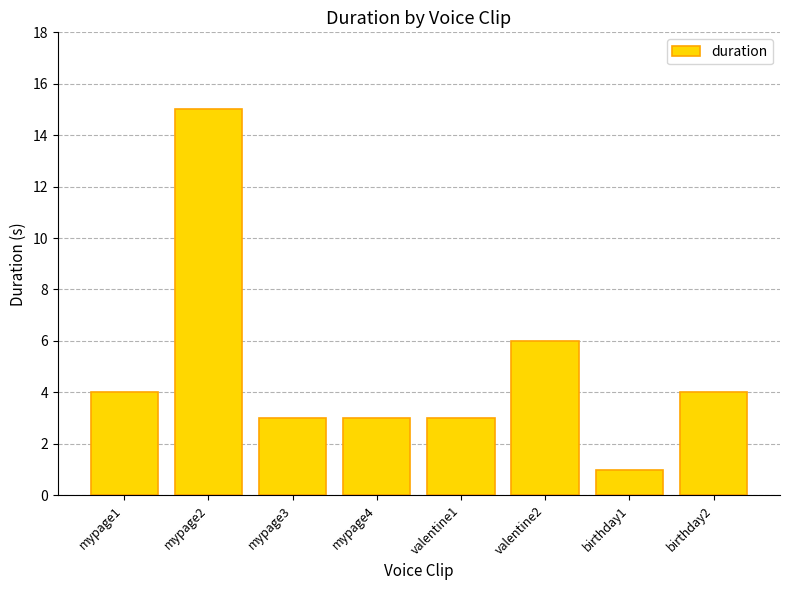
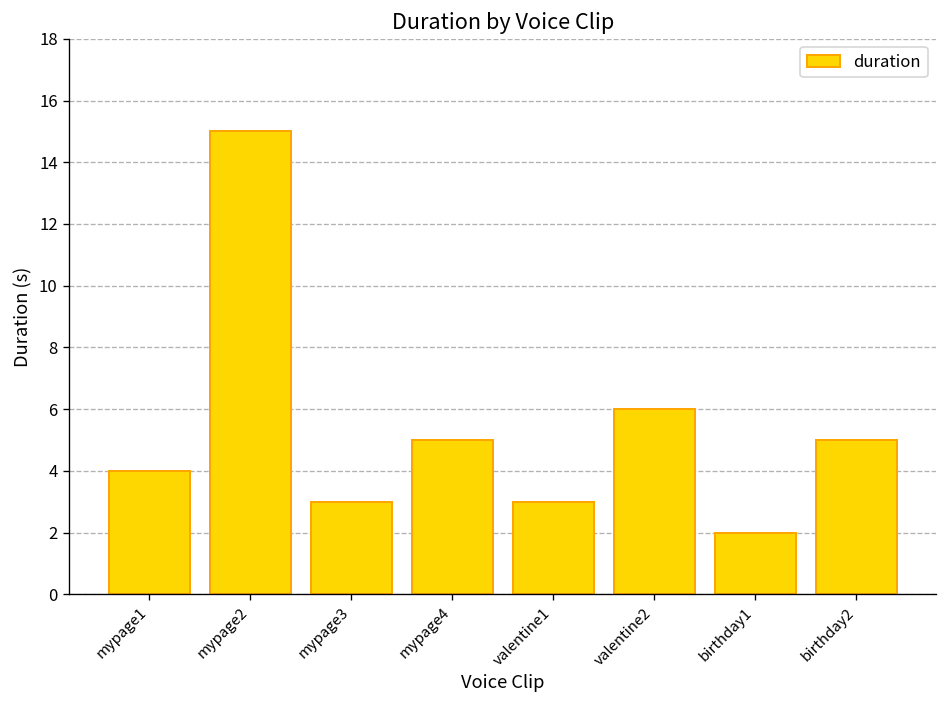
mypage4: 3 -> 5
birthday1: 1 -> 2
birthday2: 4 -> 5
